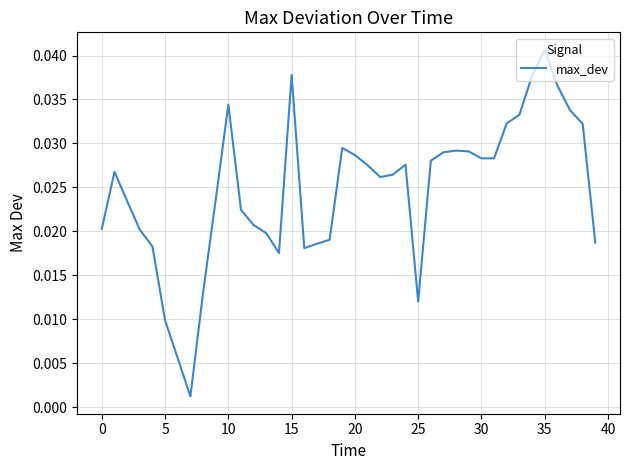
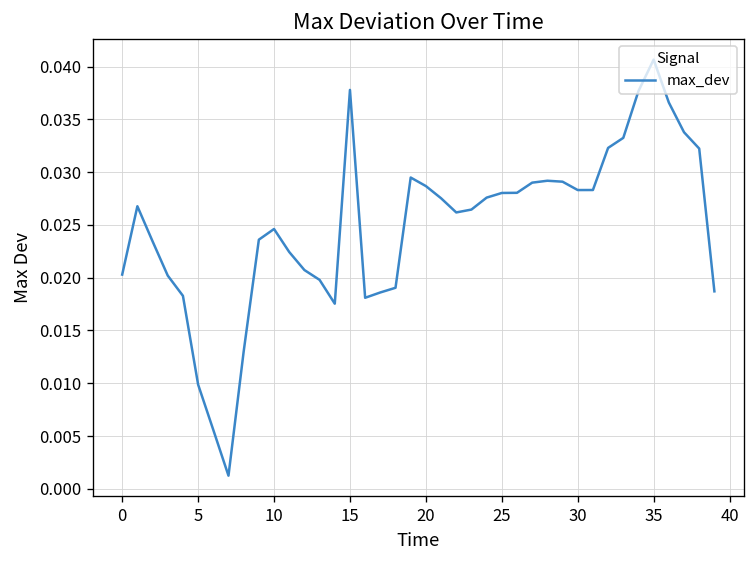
10: 0.034 -> 0.025
25: 0.012 -> 0.028
